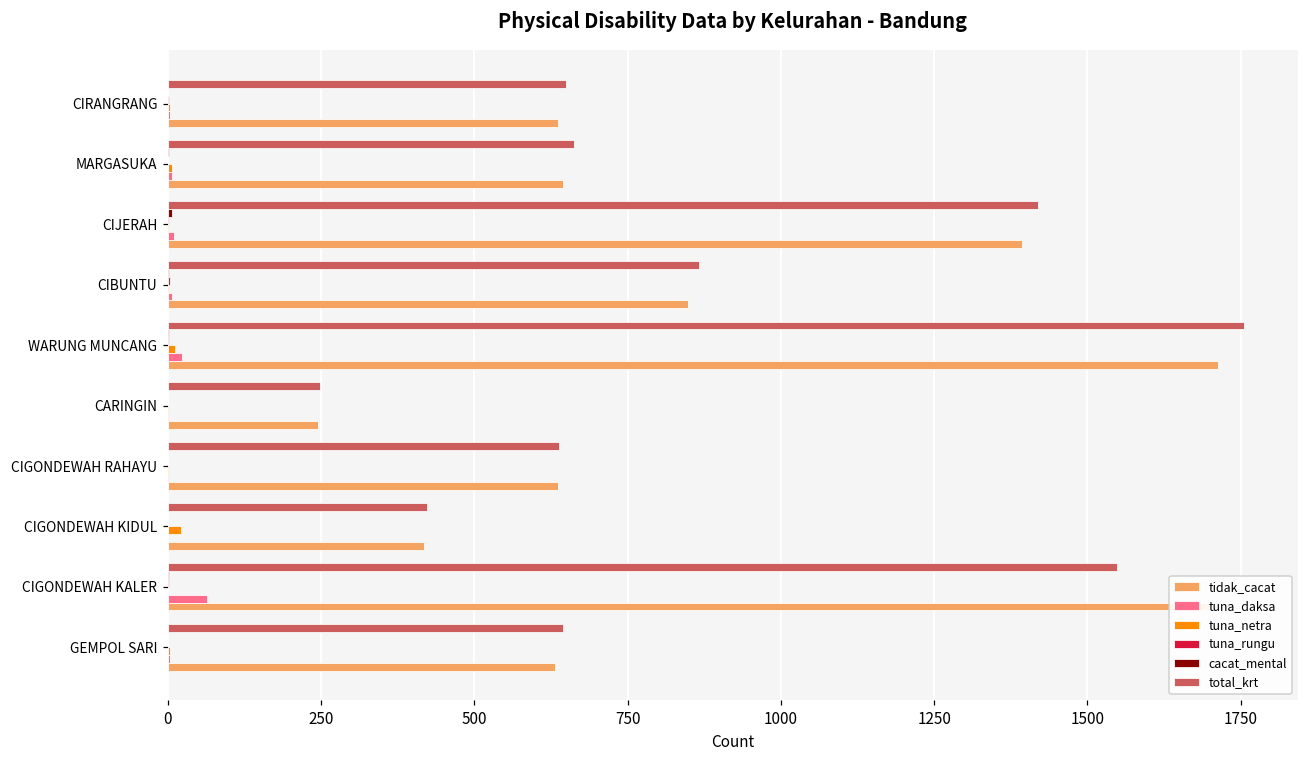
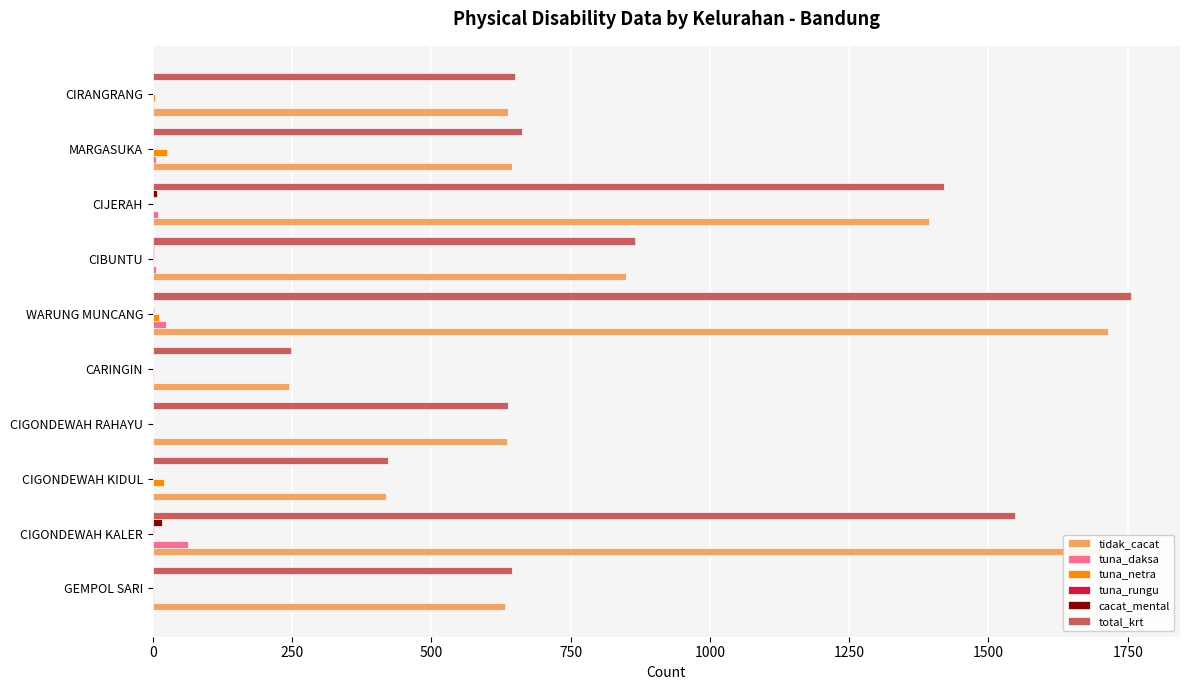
tuna_netra, MARGASUKA: 10 -> 30
cacat_mental, CIGONDEWAH KALER: 0 -> 20
